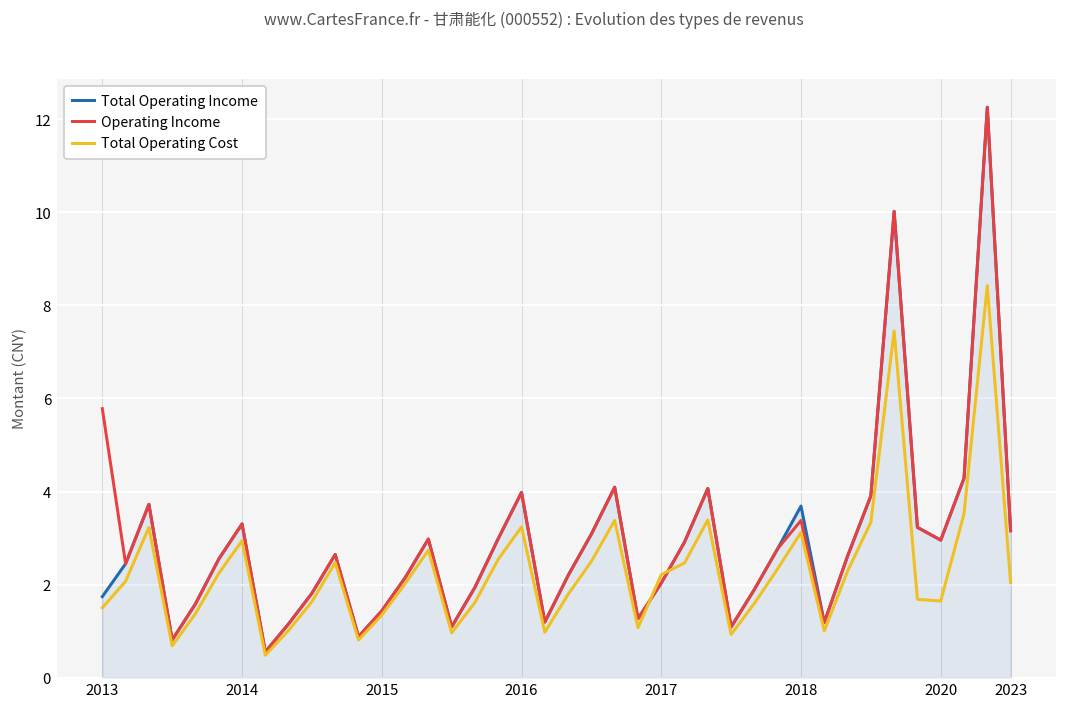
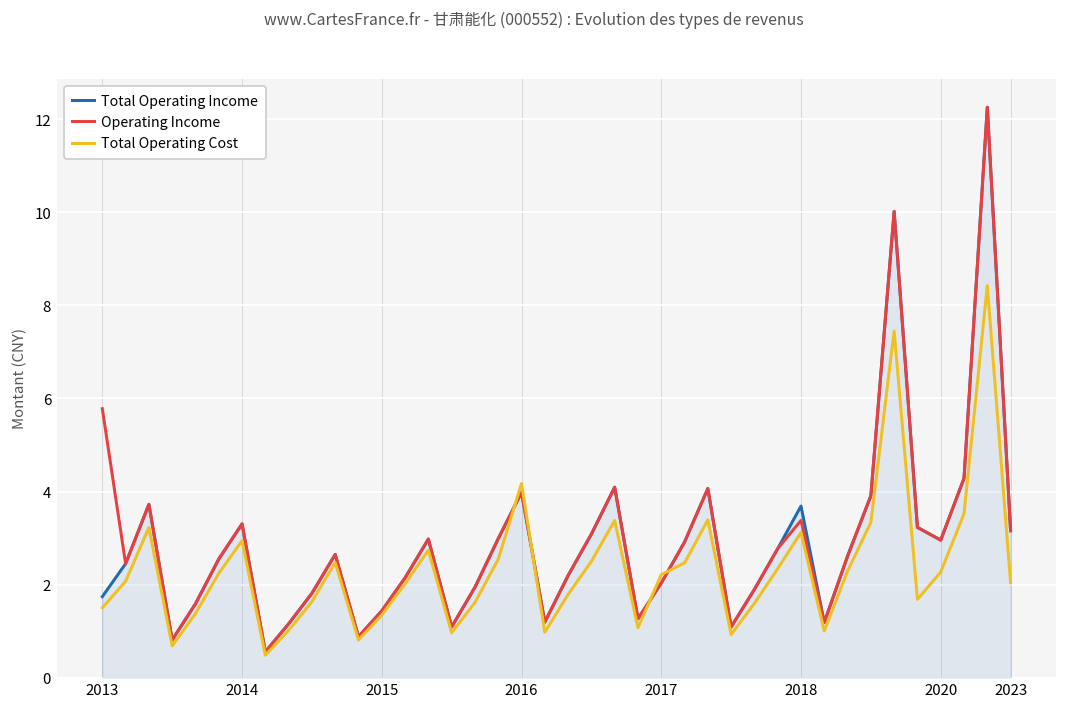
Total Operating Cost, 2016: 3.2 -> 4.2
Total Operating Cost, 2020: 1.6 -> 2.3
